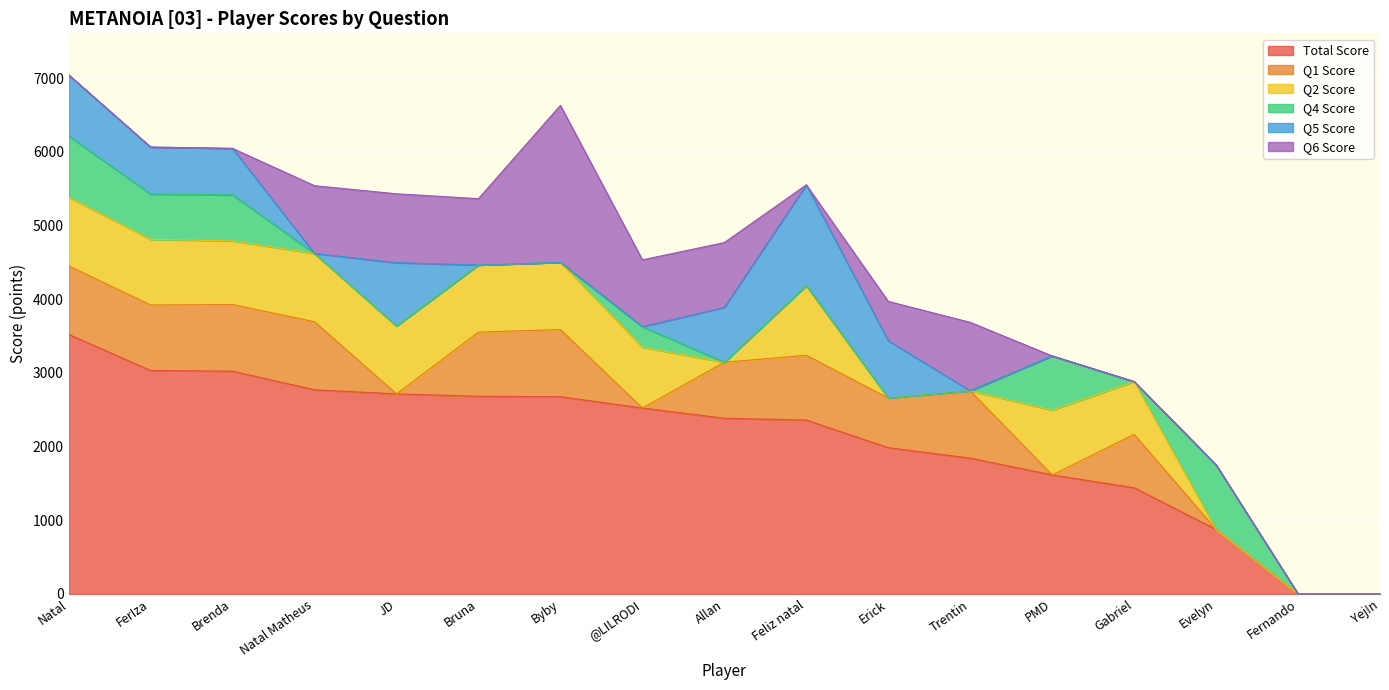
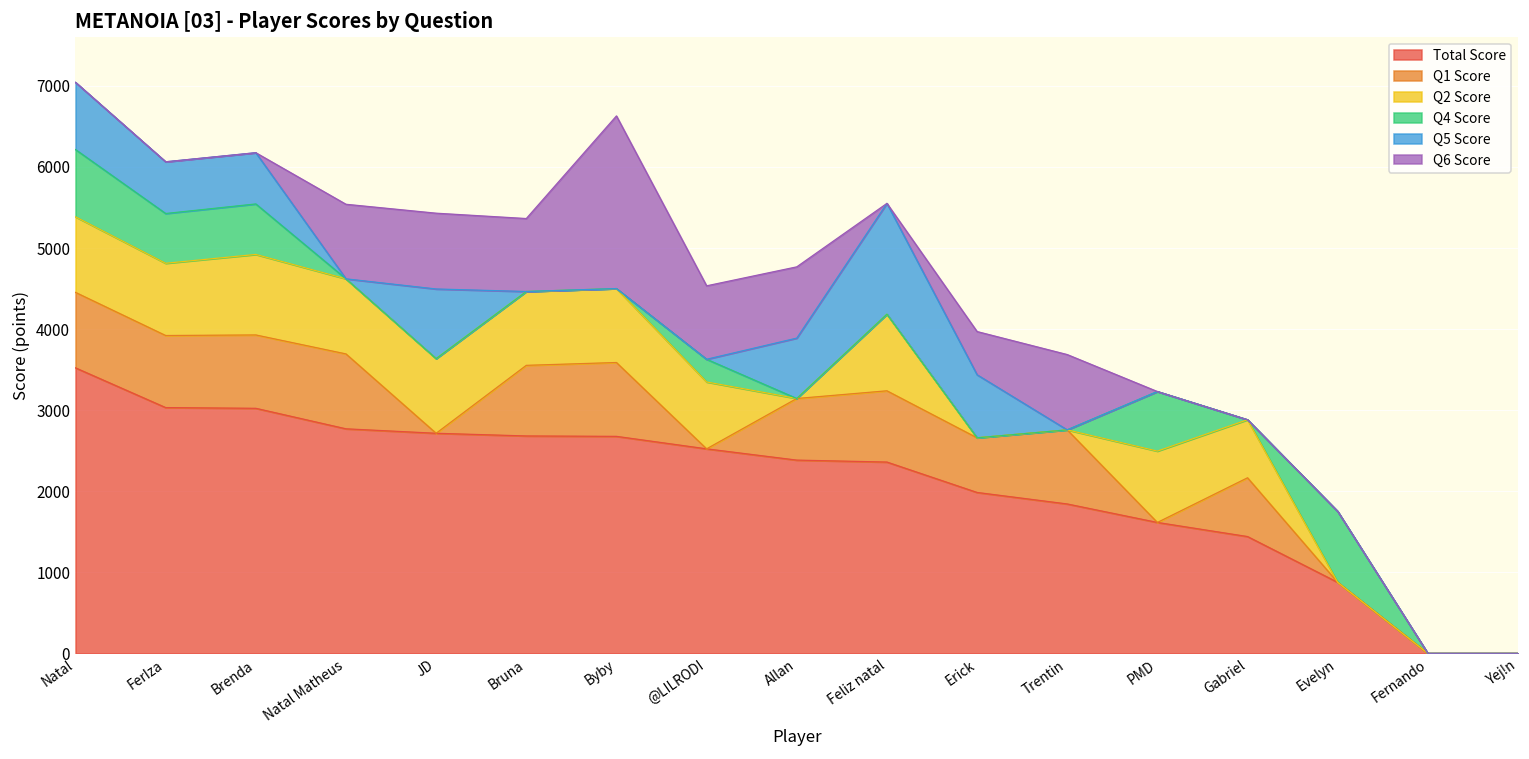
Q2 Score, Brenda: 900 -> 1000
